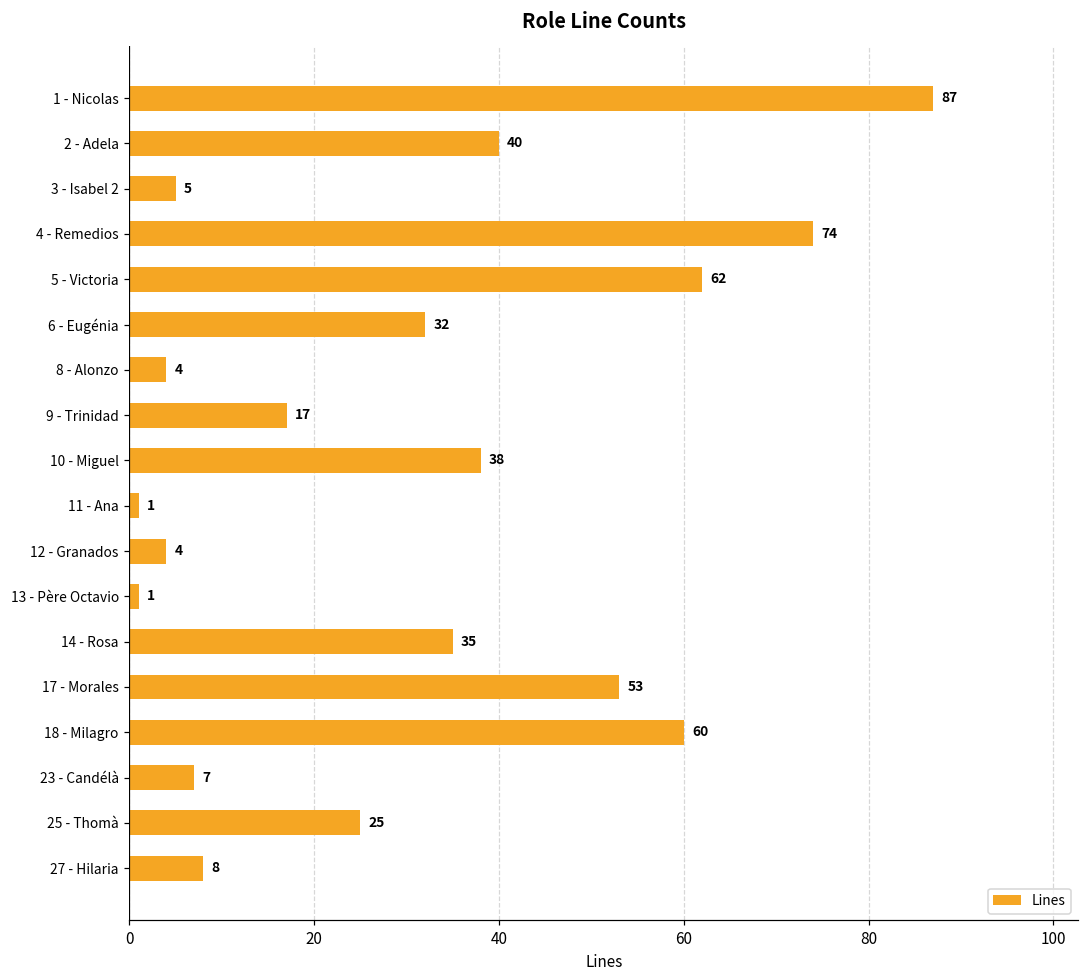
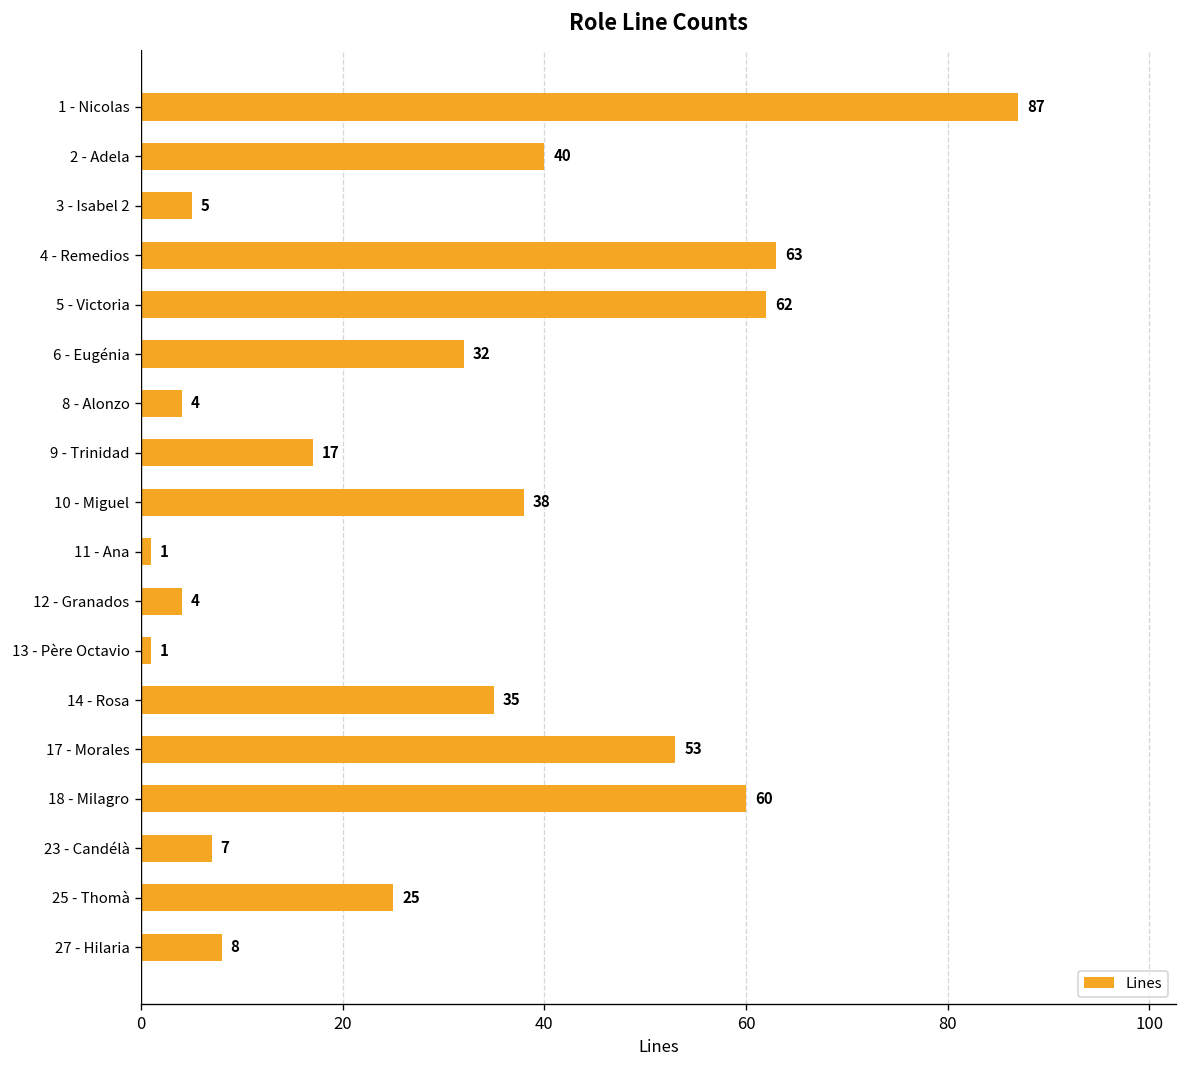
4 - Remedios: 74 -> 63
